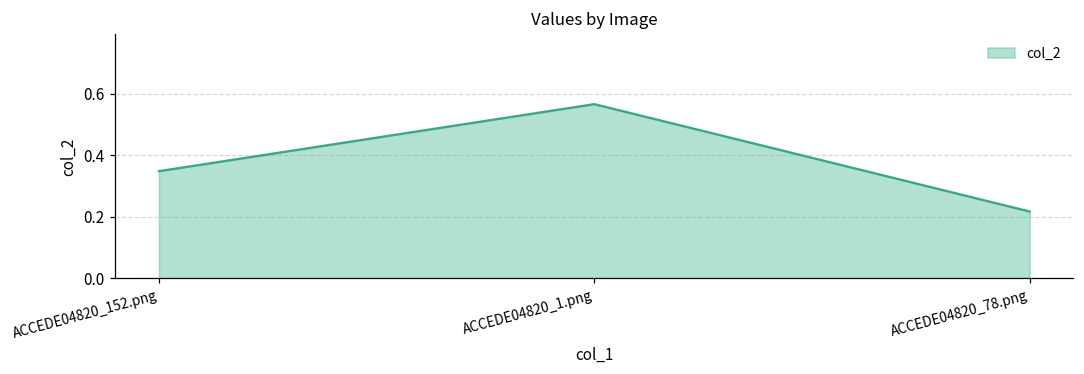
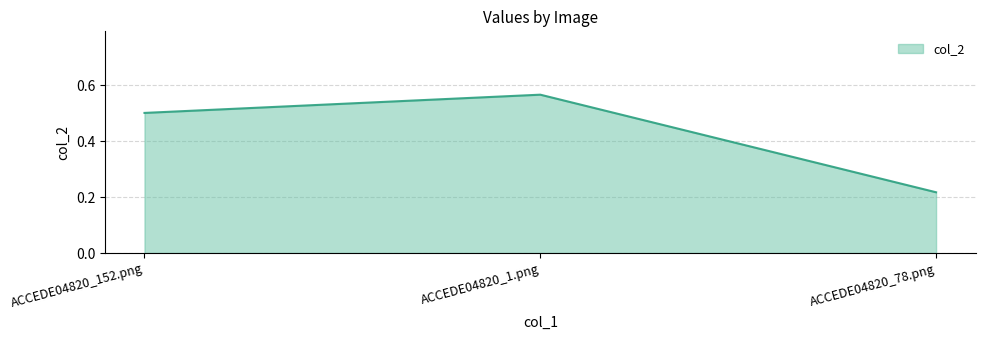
ACCEDE04820_152.png: 0.35 -> 0.50
